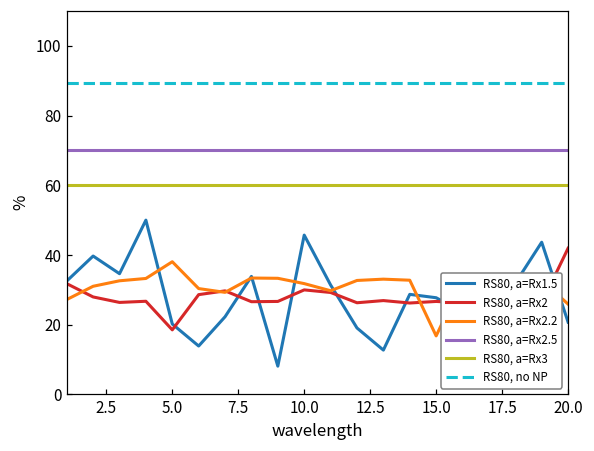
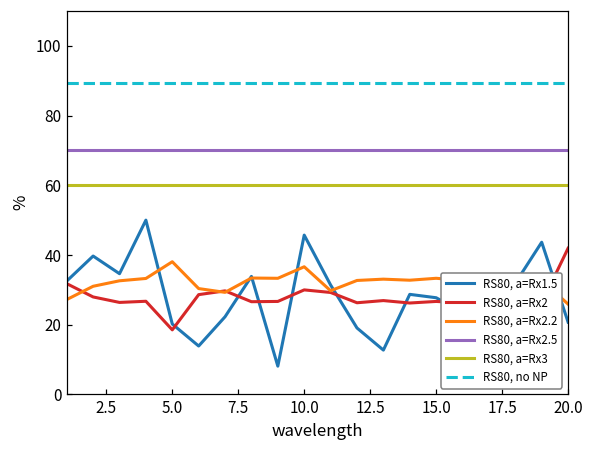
RS80, a=Rx2.2, 10.0: 32 -> 37
RS80, a=Rx2.2, 15.0: 17 -> 33
